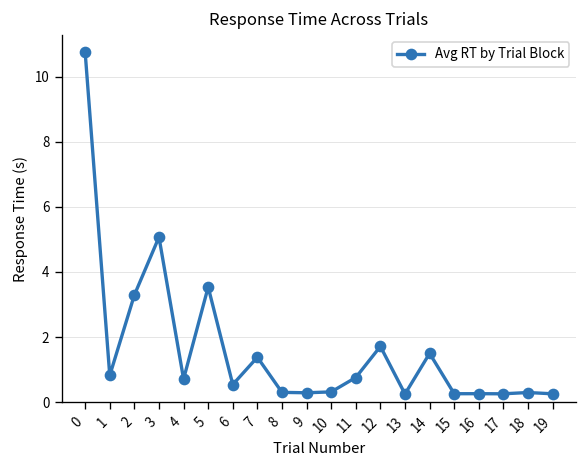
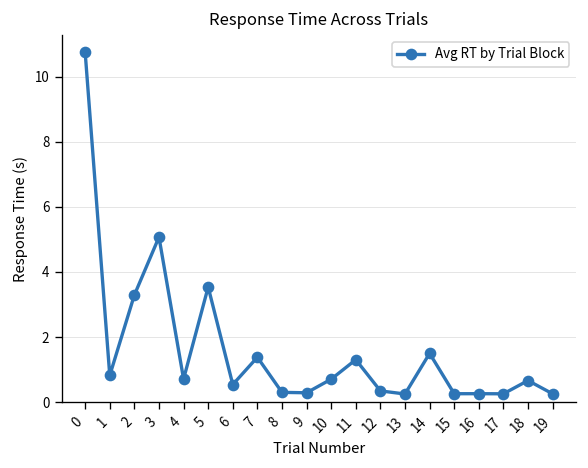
10: 0.3 -> 0.7
11: 0.8 -> 1.3
12: 1.7 -> 0.3
18: 0.3 -> 0.7
